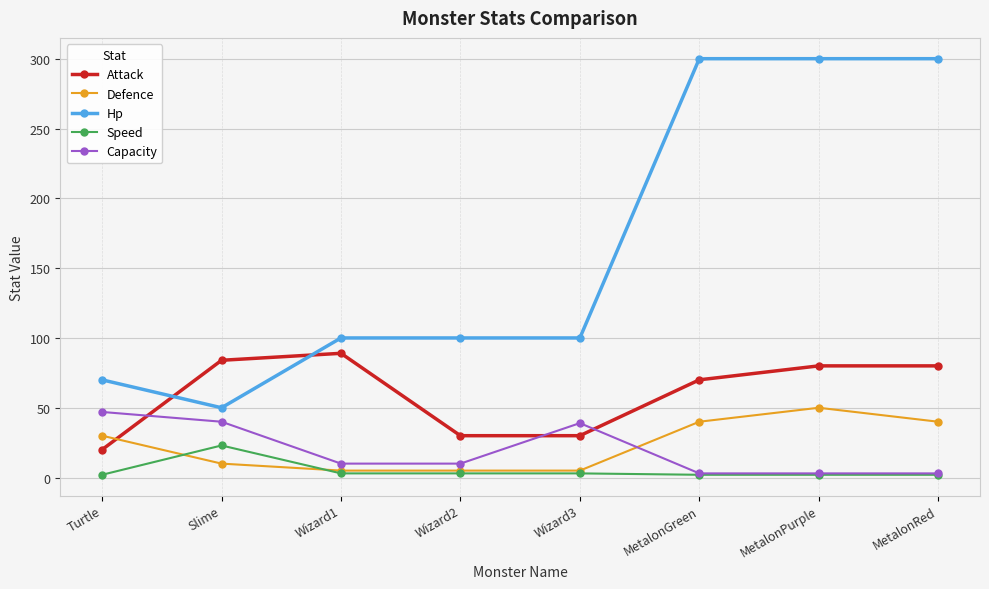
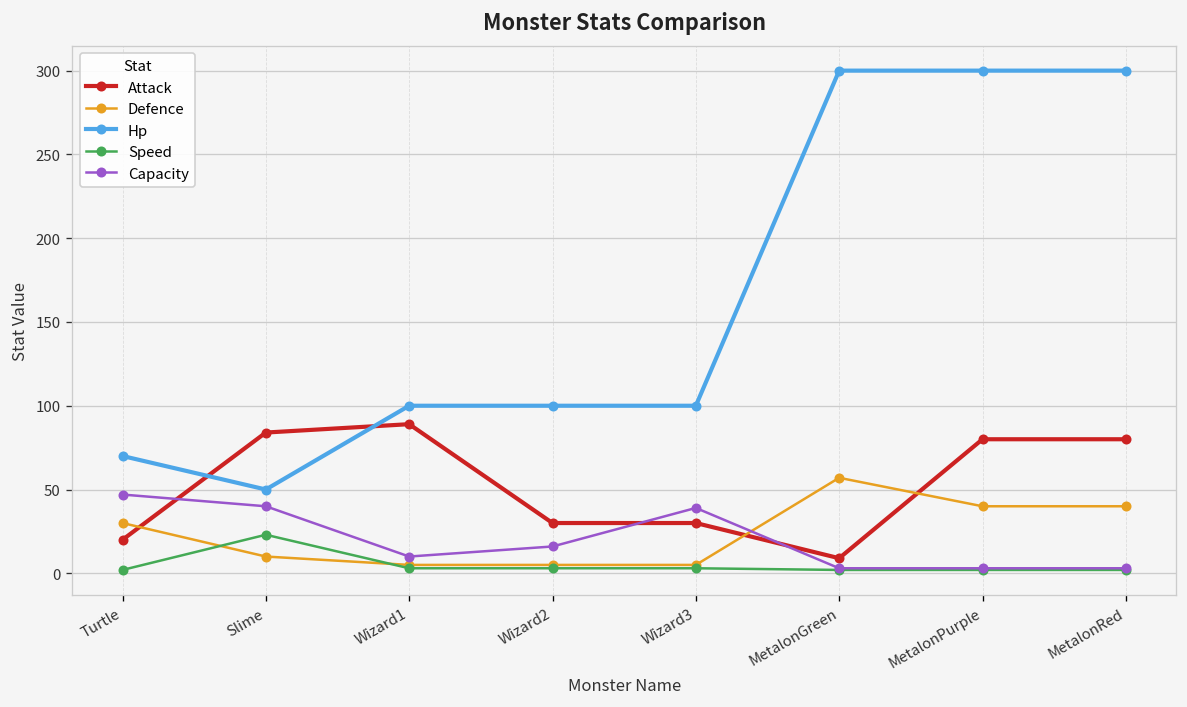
Capacity, Wizard2: 10 -> 16
Attack, MetalonGreen: 70 -> 9
Defence, MetalonGreen: 40 -> 57
Defence, MetalonPurple: 50 -> 40
